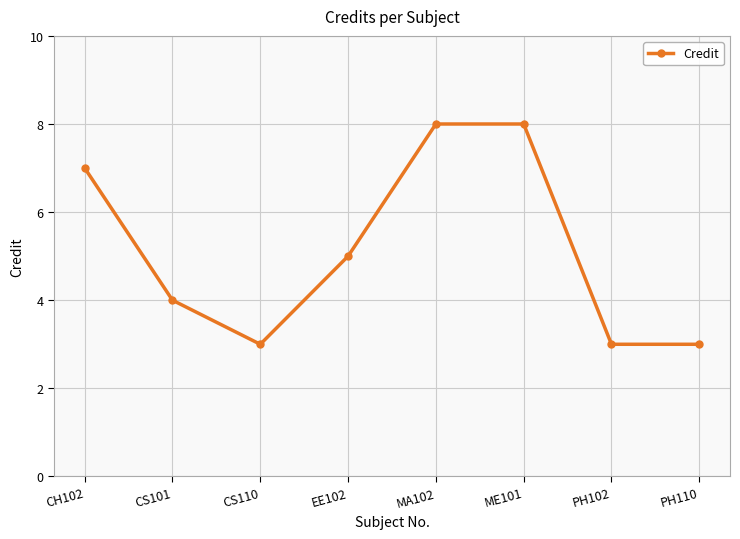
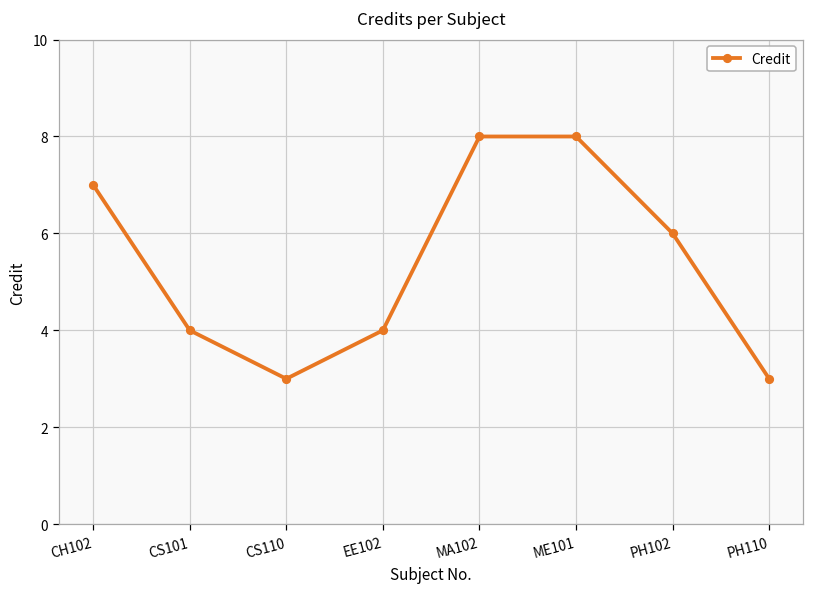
EE102: 5 -> 4
PH102: 3 -> 6
